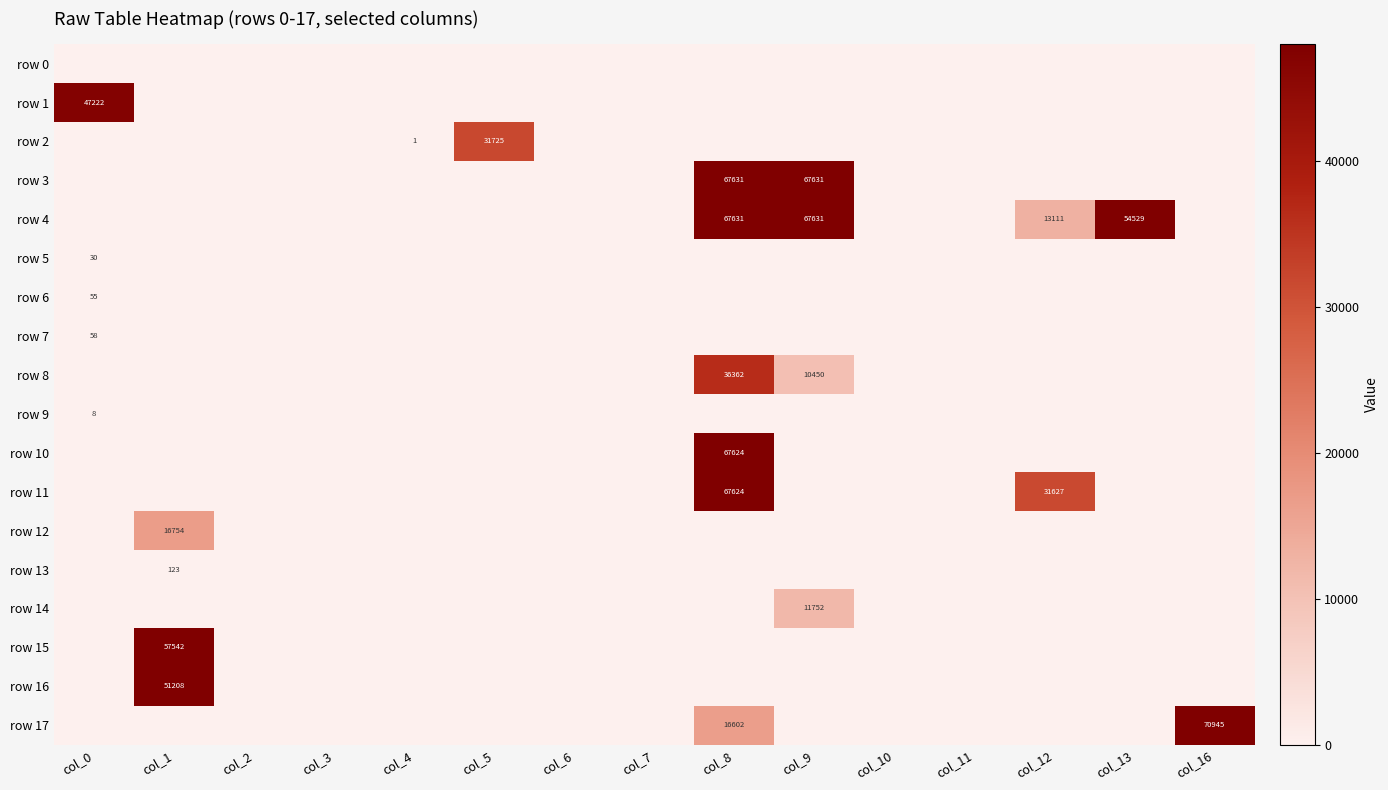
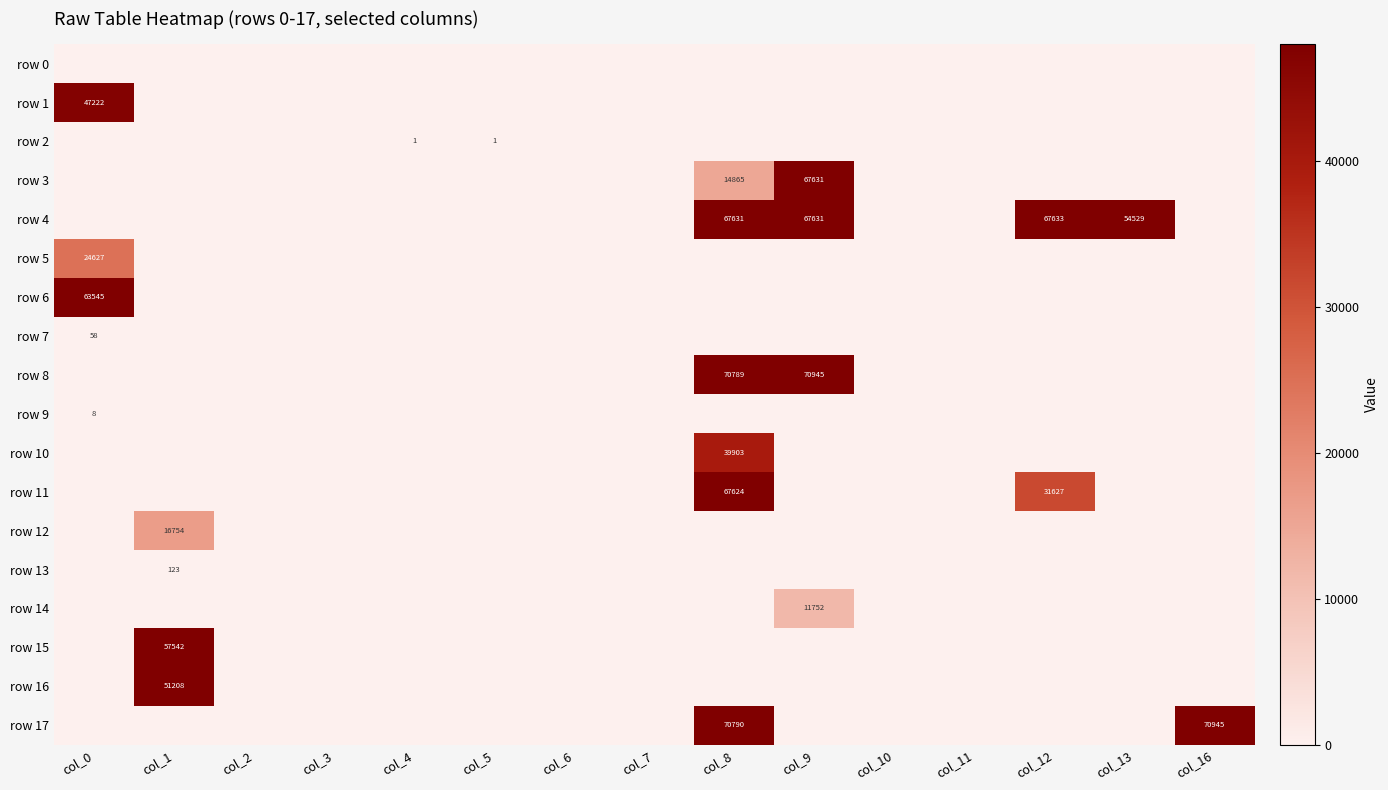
row 2, col_5: 31725 -> 1
row 3, col_8: 67631 -> 14865
row 4, col_12: 13111 -> 67633
row 5, col_0: 30 -> 24627
row 6, col_0: 55 -> 63545
row 8, col_8: 36362 -> 70789
row 8, col_9: 10450 -> 70945
row 10, col_8: 67624 -> 39903
row 17, col_8: 16602 -> 70790
